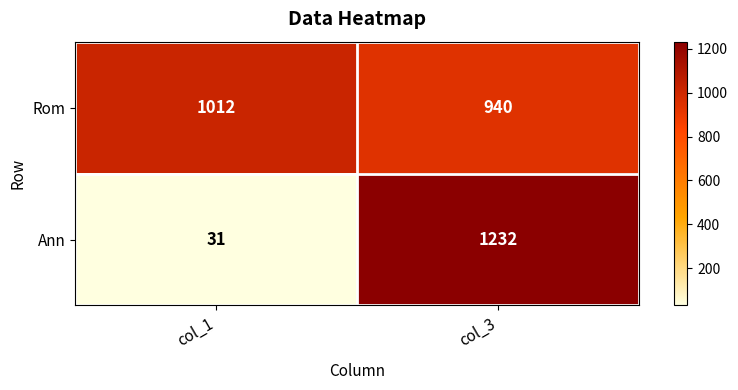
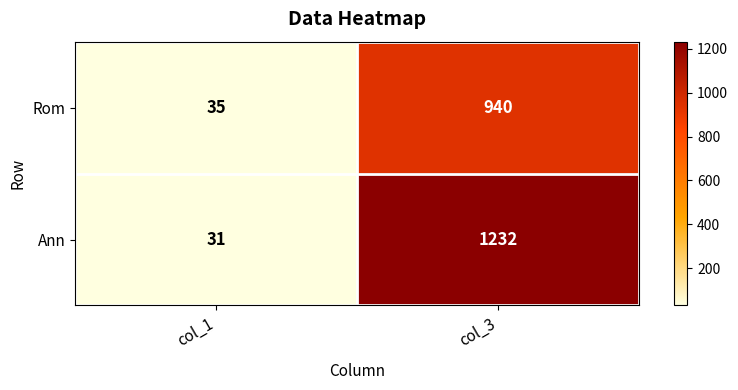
Rom, col_1: 1012 -> 35
